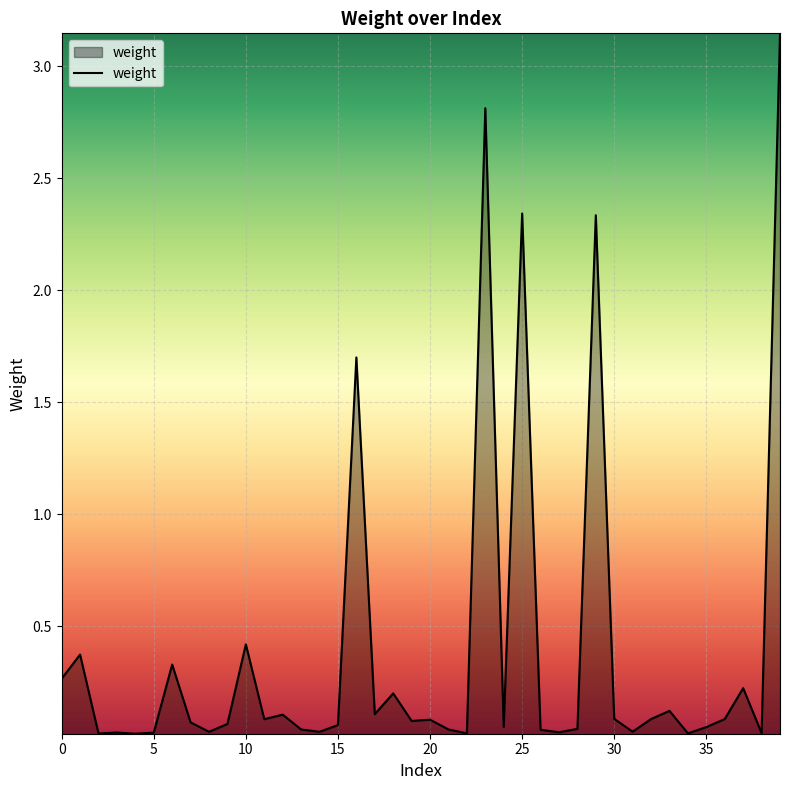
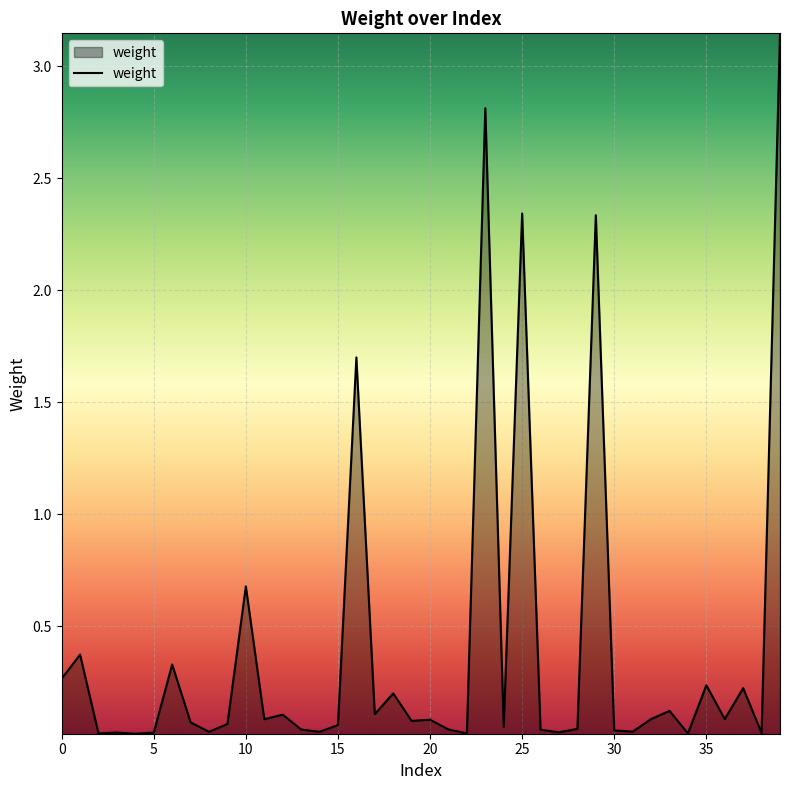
10: 0.42 -> 0.68
30: 0.09 -> 0.04
35: 0.05 -> 0.24
